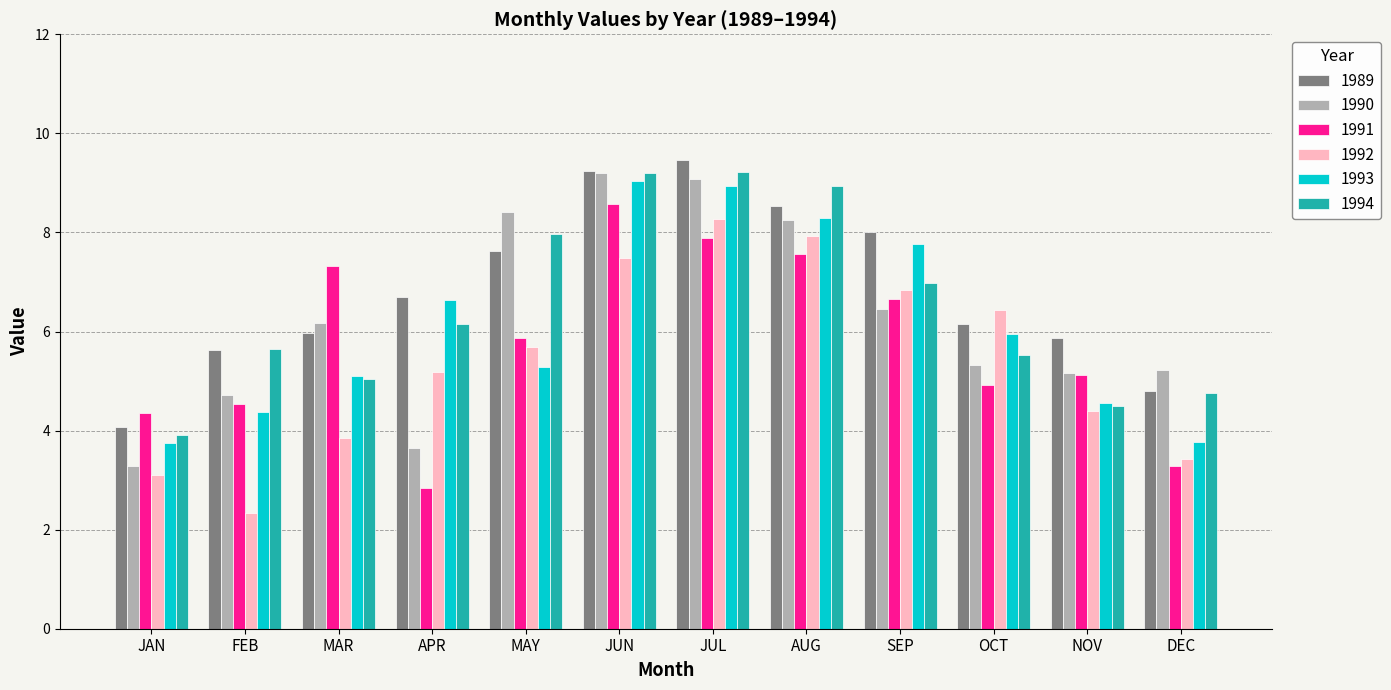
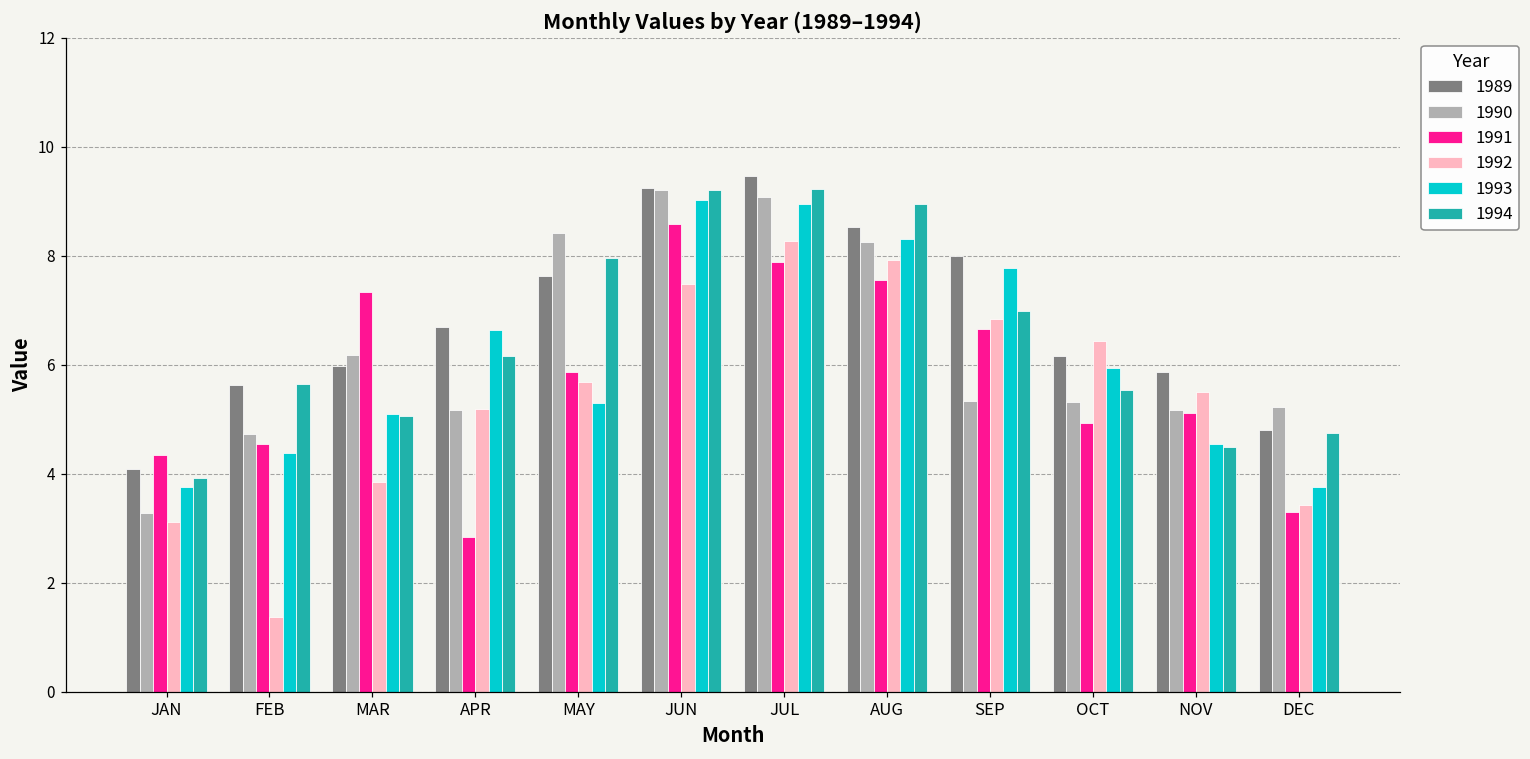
1992, FEB: 2.3 -> 1.4
1990, APR: 3.6 -> 5.2
1990, SEP: 6.5 -> 5.3
1992, NOV: 4.4 -> 5.5
